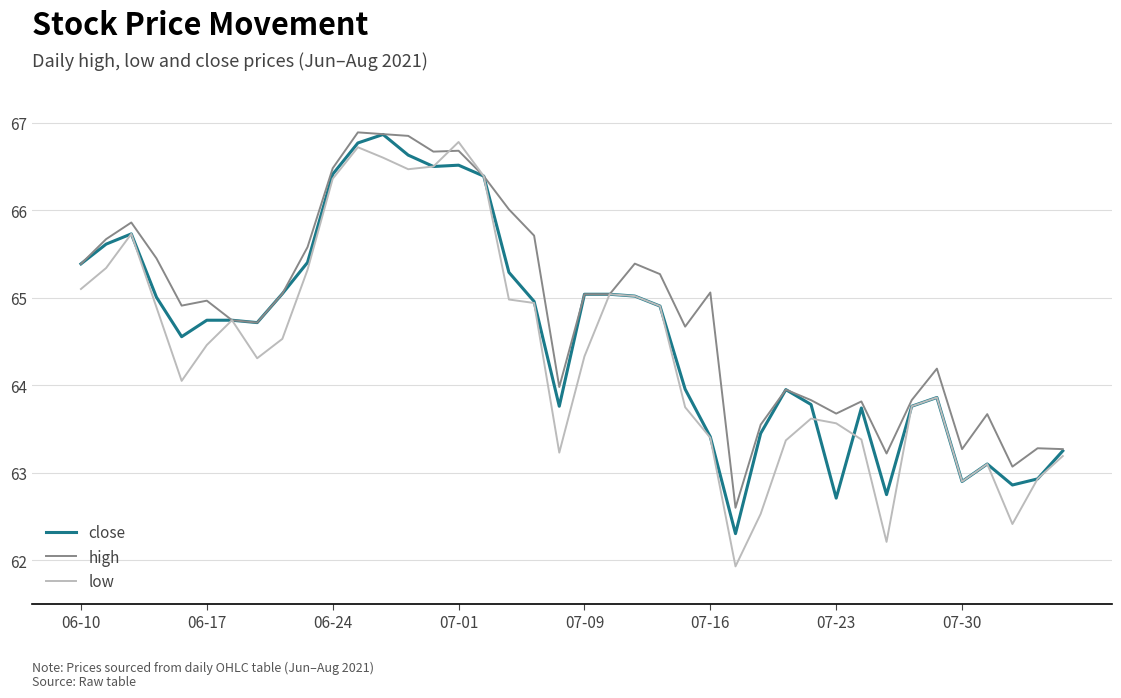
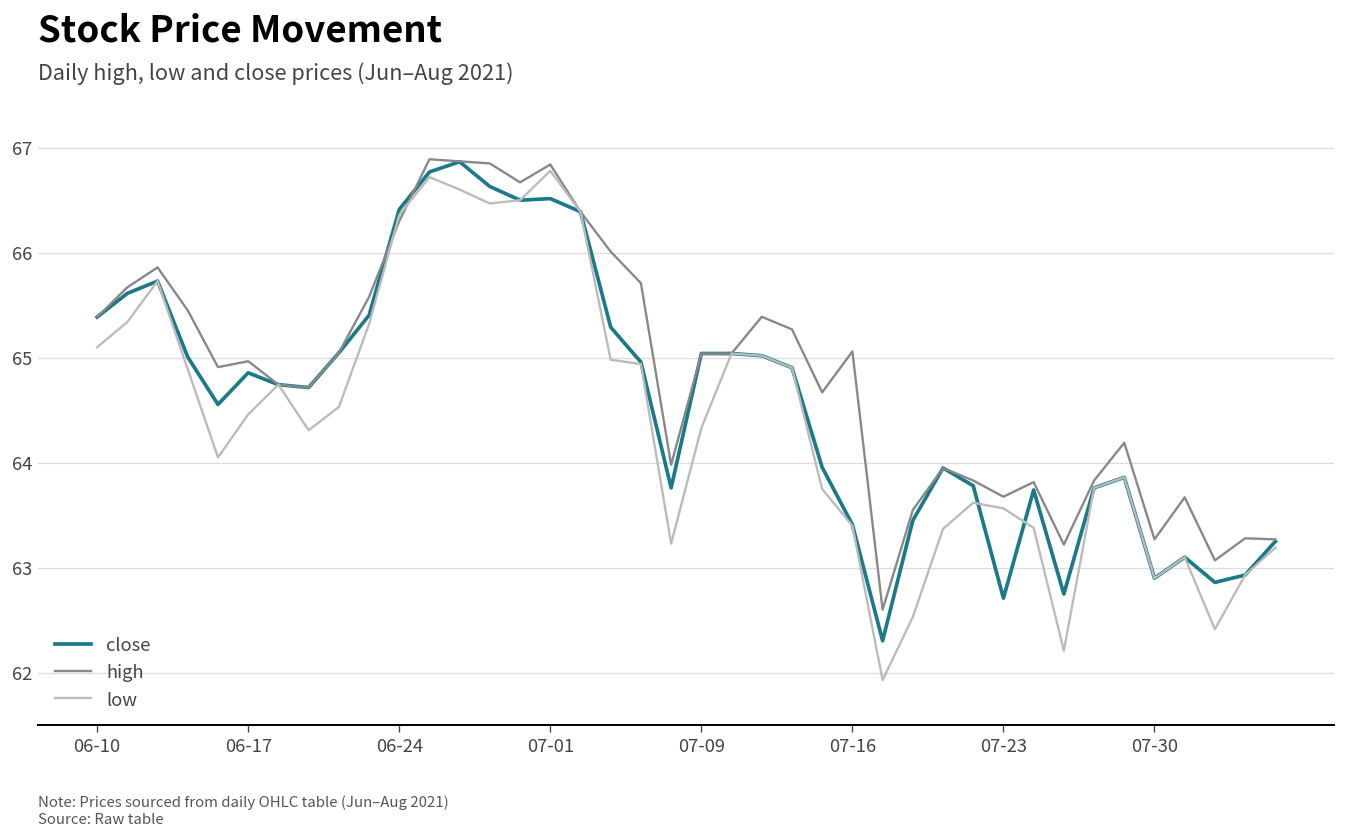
close, 06-17: 64.7 -> 64.9
high, 06-24: 66.5 -> 66.3
high, 07-01: 66.7 -> 66.8
